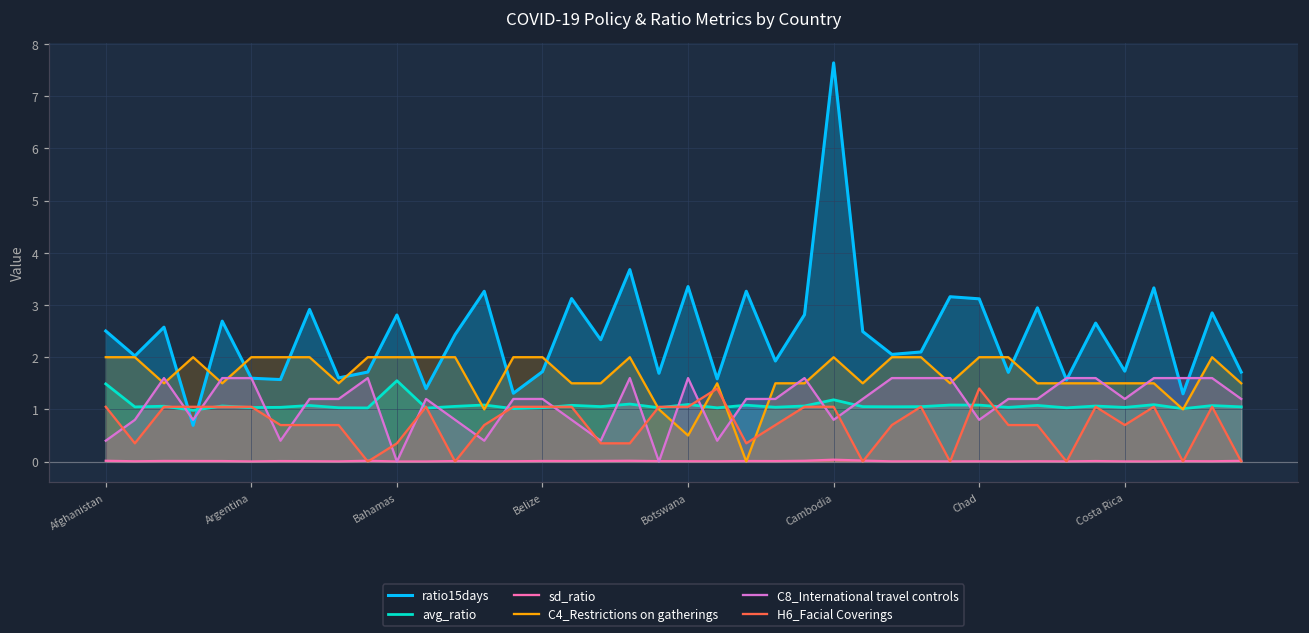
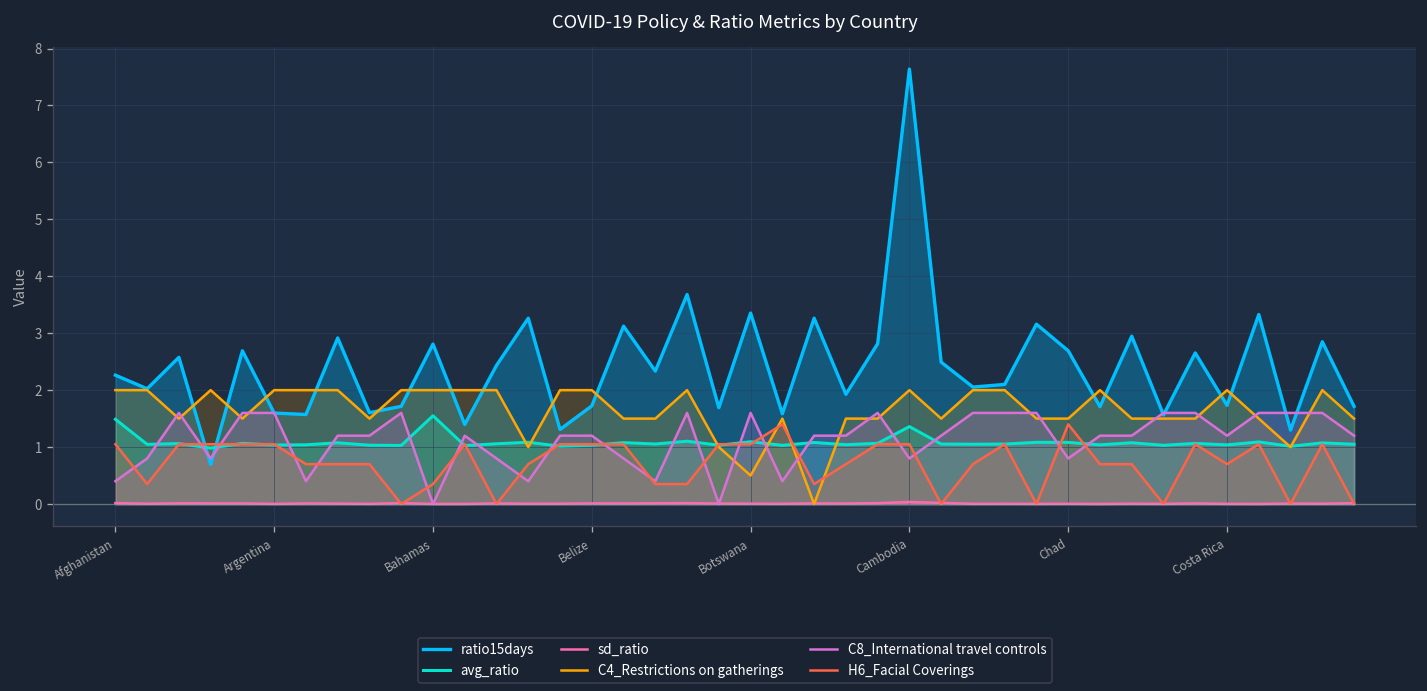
ratio15days, Afghanistan: 2.5 -> 2.3
avg_ratio, Cambodia: 1.2 -> 1.4
ratio15days, Chad: 3.1 -> 2.7
C4_Restrictions on gatherings, Chad: 2.0 -> 1.5
C4_Restrictions on gatherings, Costa Rica: 1.5 -> 2.0
